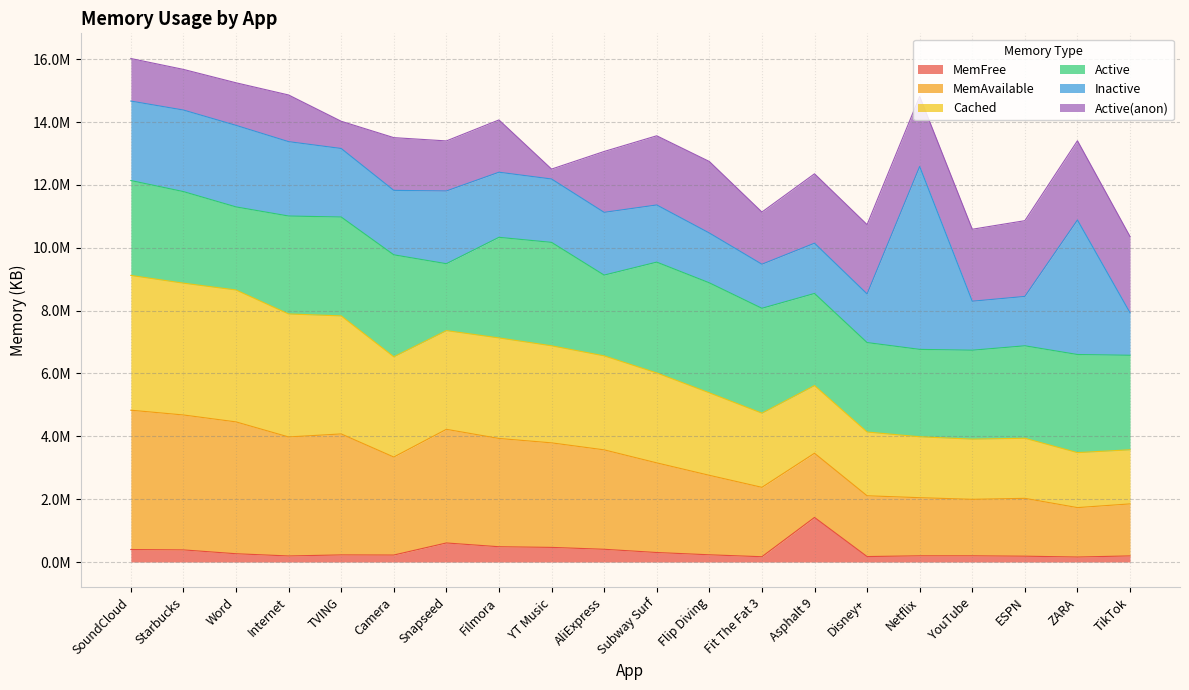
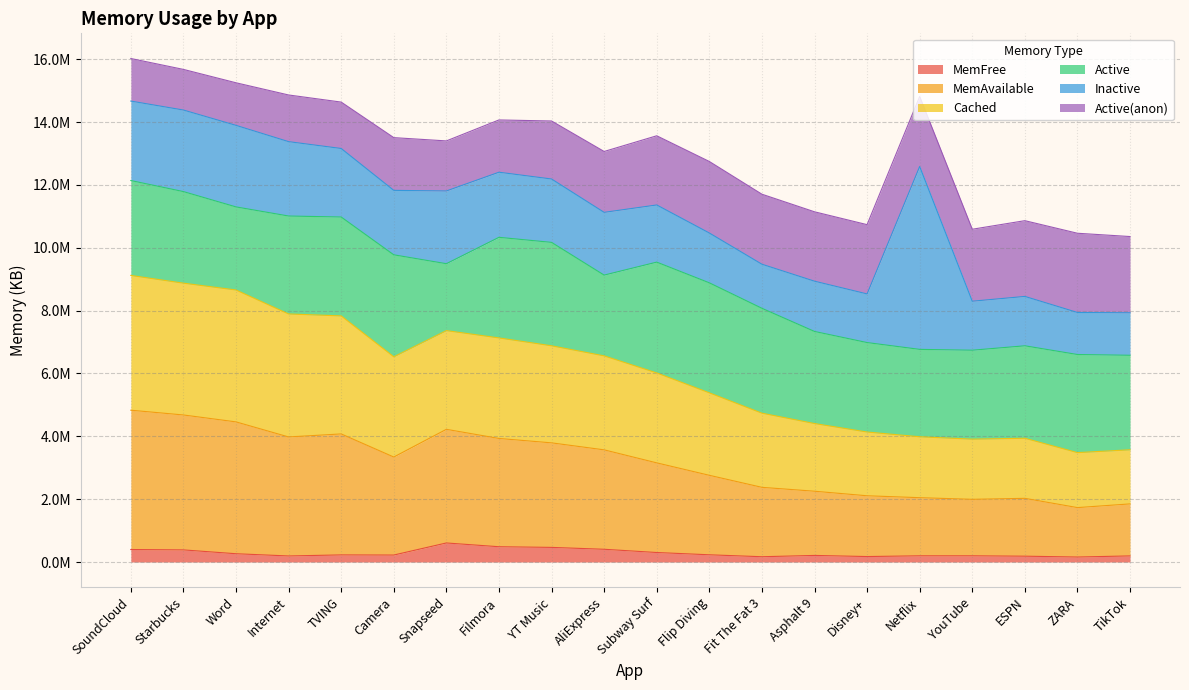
Active(anon), TVING: 900000 -> 1500000
Active(anon), YT Music: 300000 -> 1800000
Active(anon), Fit The Fat 3: 1700000 -> 2200000
MemFree, Asphalt 9: 1400000 -> 200000
Inactive, ZARA: 4300000 -> 1300000
